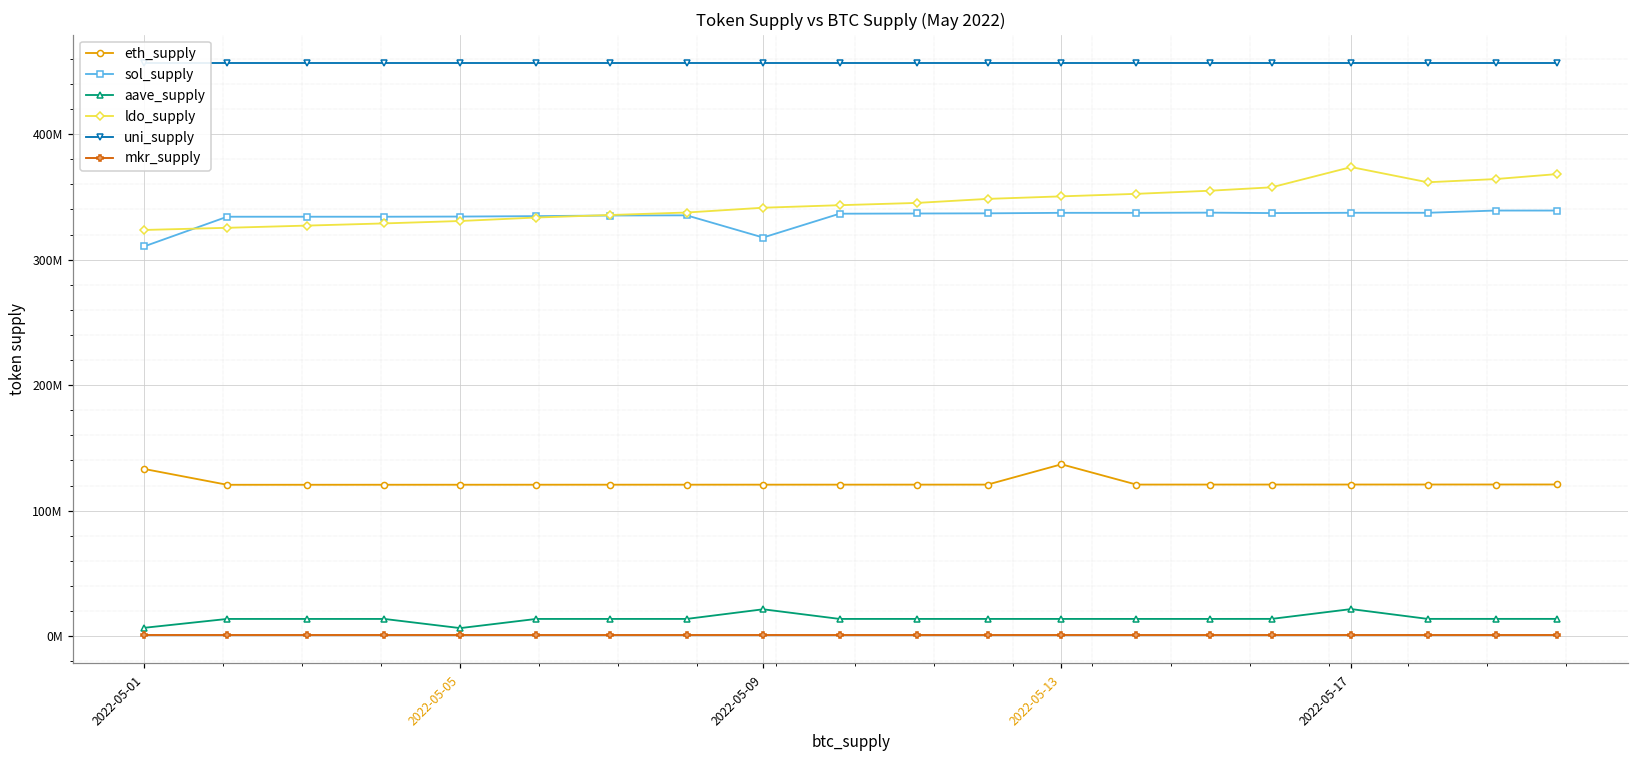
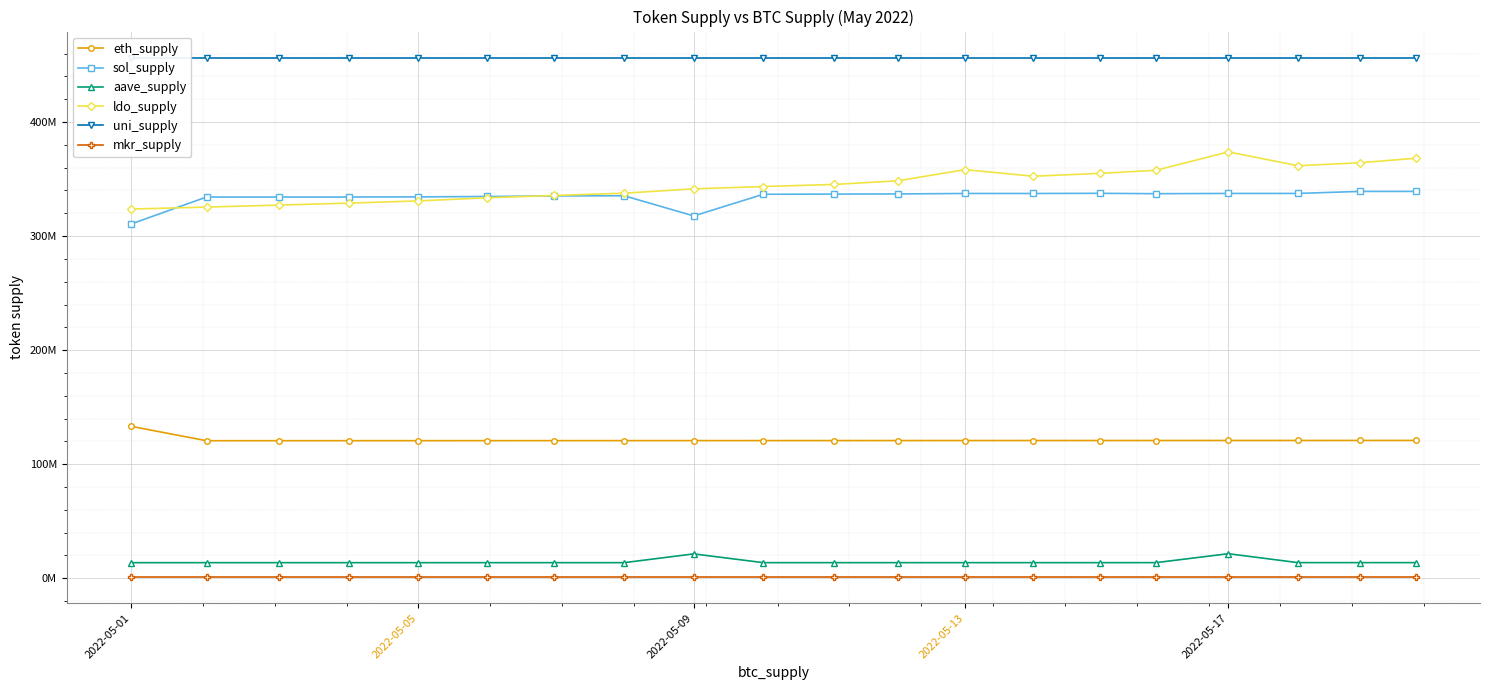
aave_supply, 2022-05-01: 7000000 -> 14000000
aave_supply, 2022-05-05: 6000000 -> 14000000
eth_supply, 2022-05-13: 137000000 -> 121000000
ldo_supply, 2022-05-13: 350000000 -> 358000000
